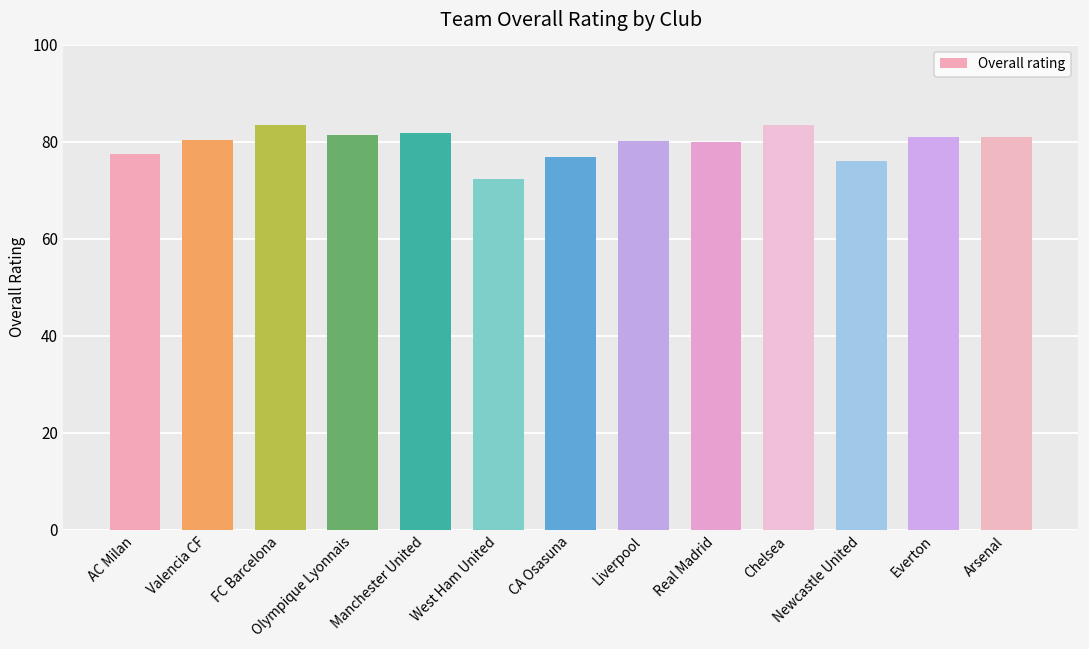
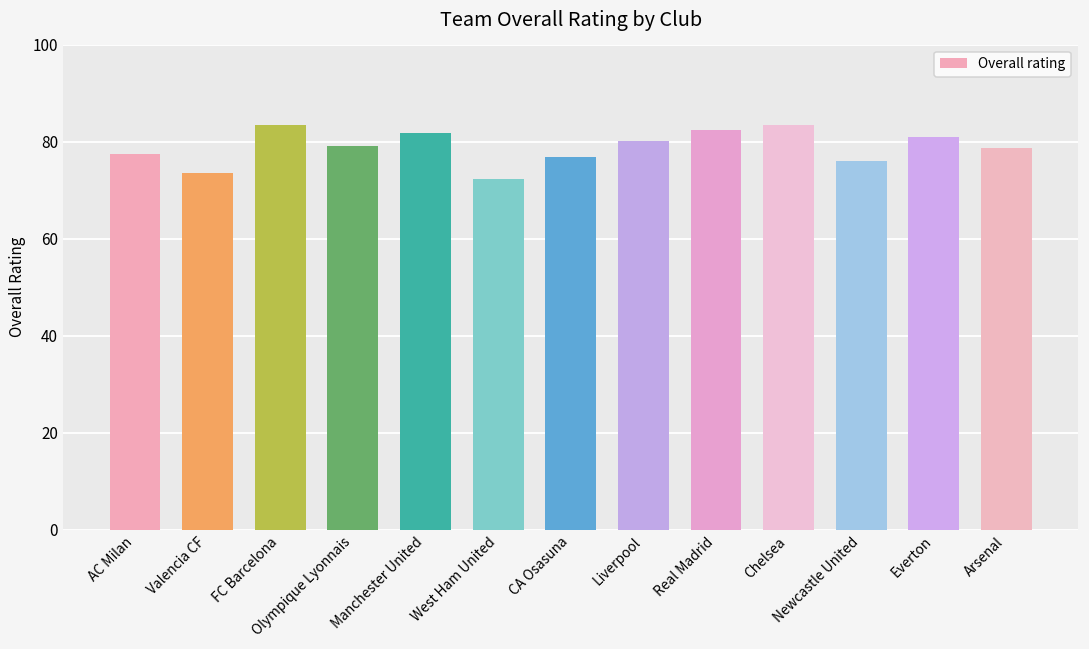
Valencia CF: 80 -> 74
Olympique Lyonnais: 81 -> 79
Real Madrid: 80 -> 83
Arsenal: 81 -> 79
